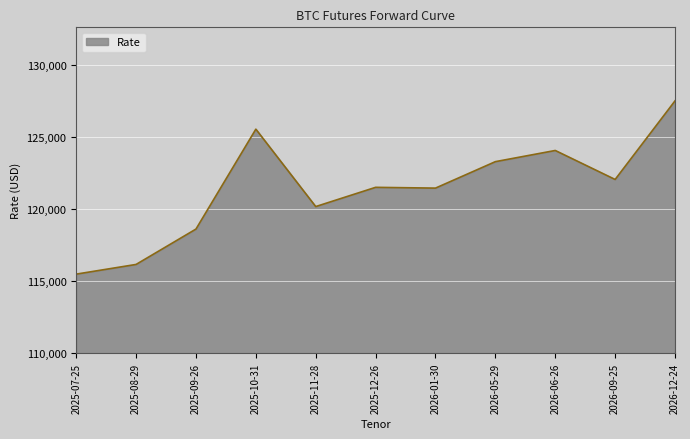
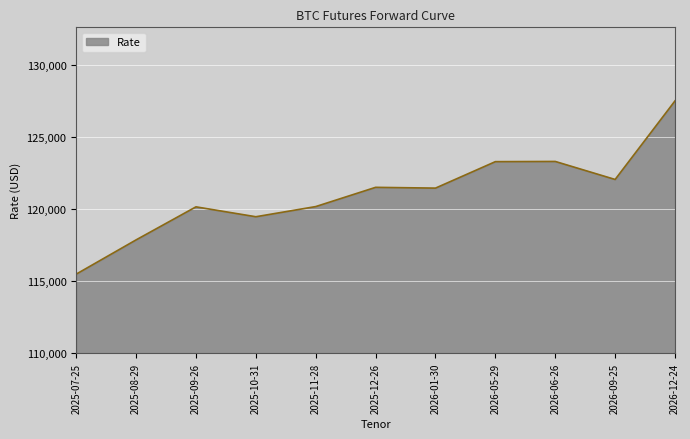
2025-08-29: 116,200 -> 117,900
2025-09-26: 118,600 -> 120,200
2025-10-31: 125,500 -> 119,500
2026-06-26: 124,100 -> 123,300
